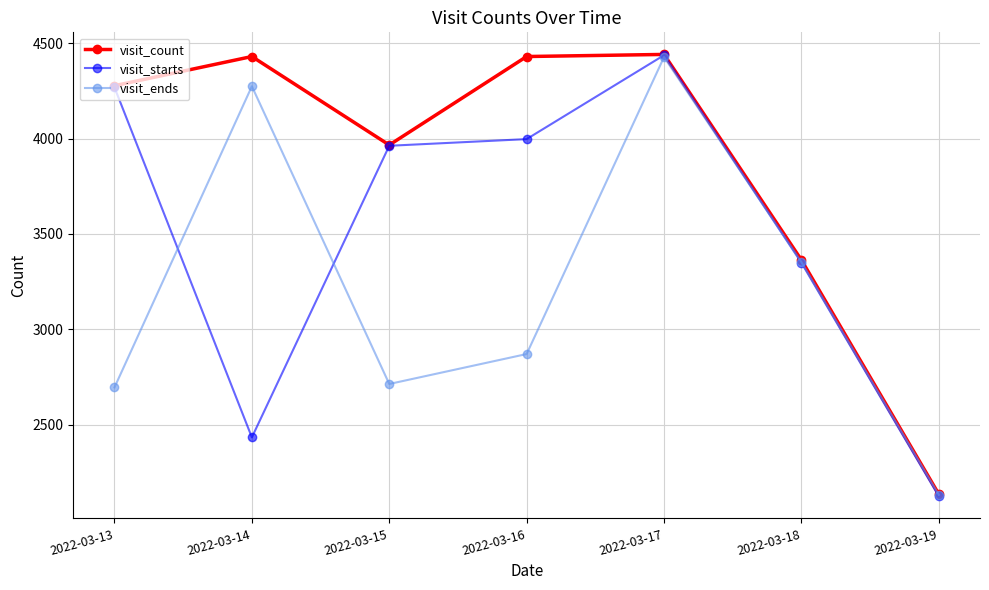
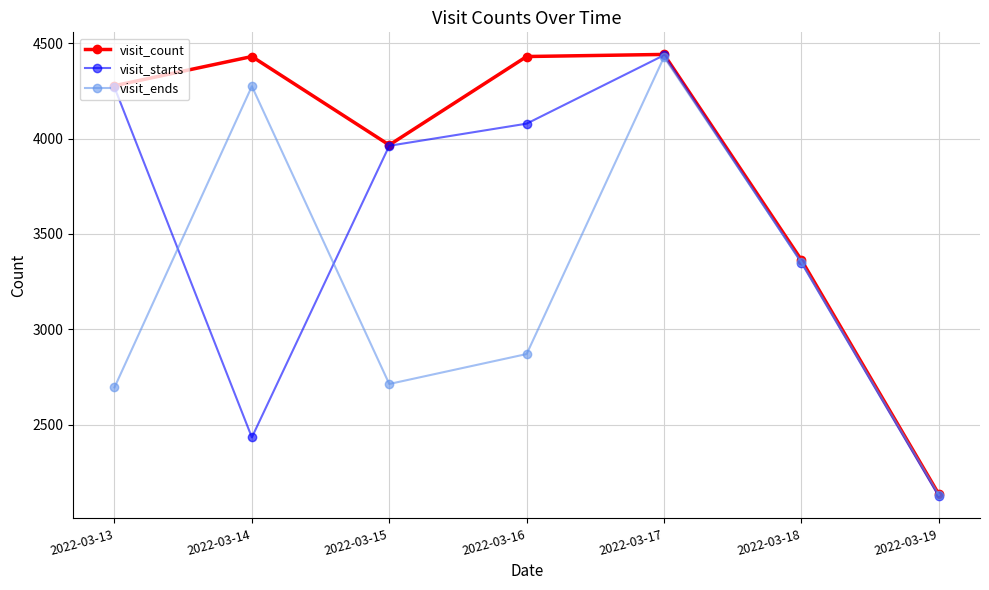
visit_starts, 2022-03-16: 4000 -> 4080
